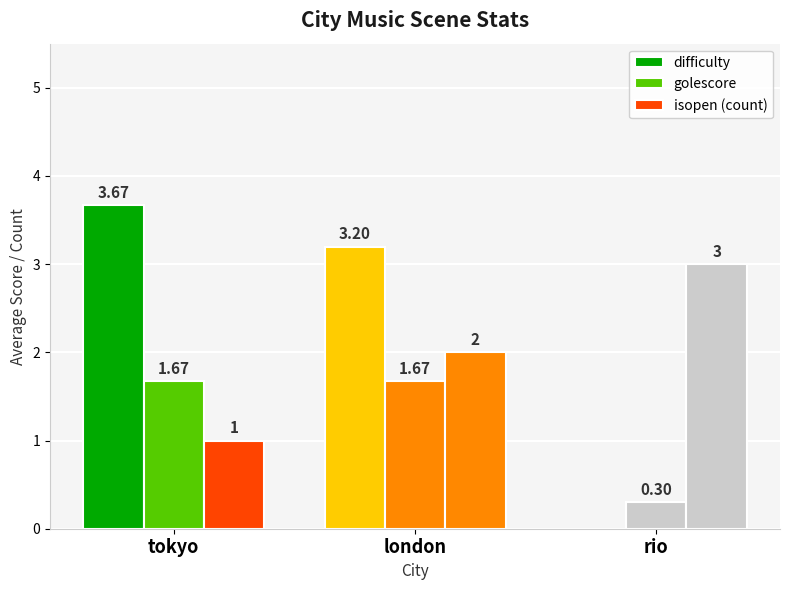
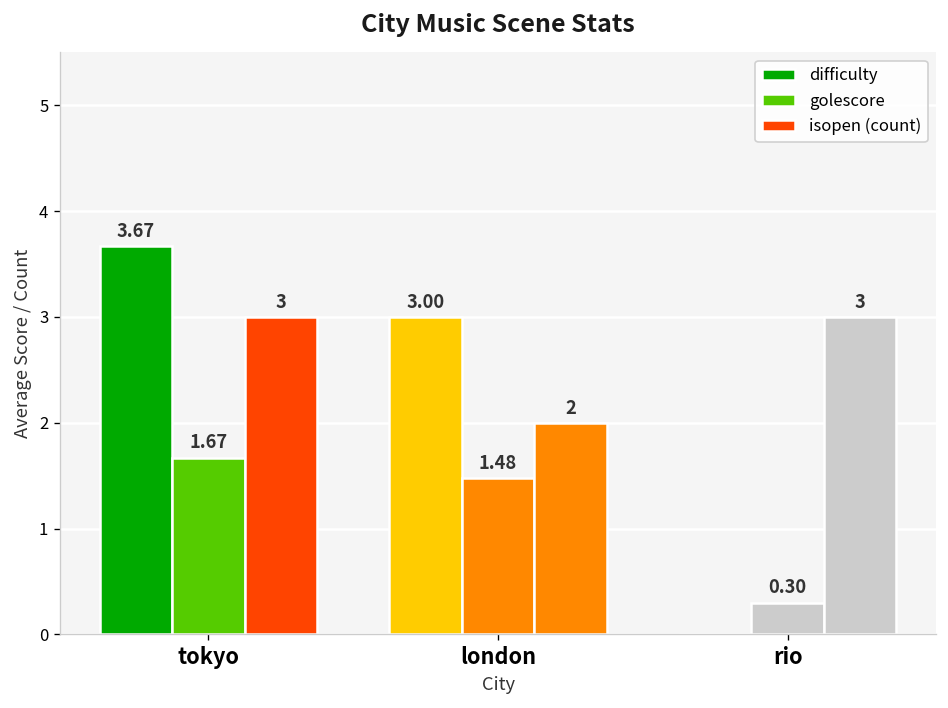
isopen (count), tokyo: 1 -> 3
difficulty, london: 3.20 -> 3.00
golescore, london: 1.67 -> 1.48
